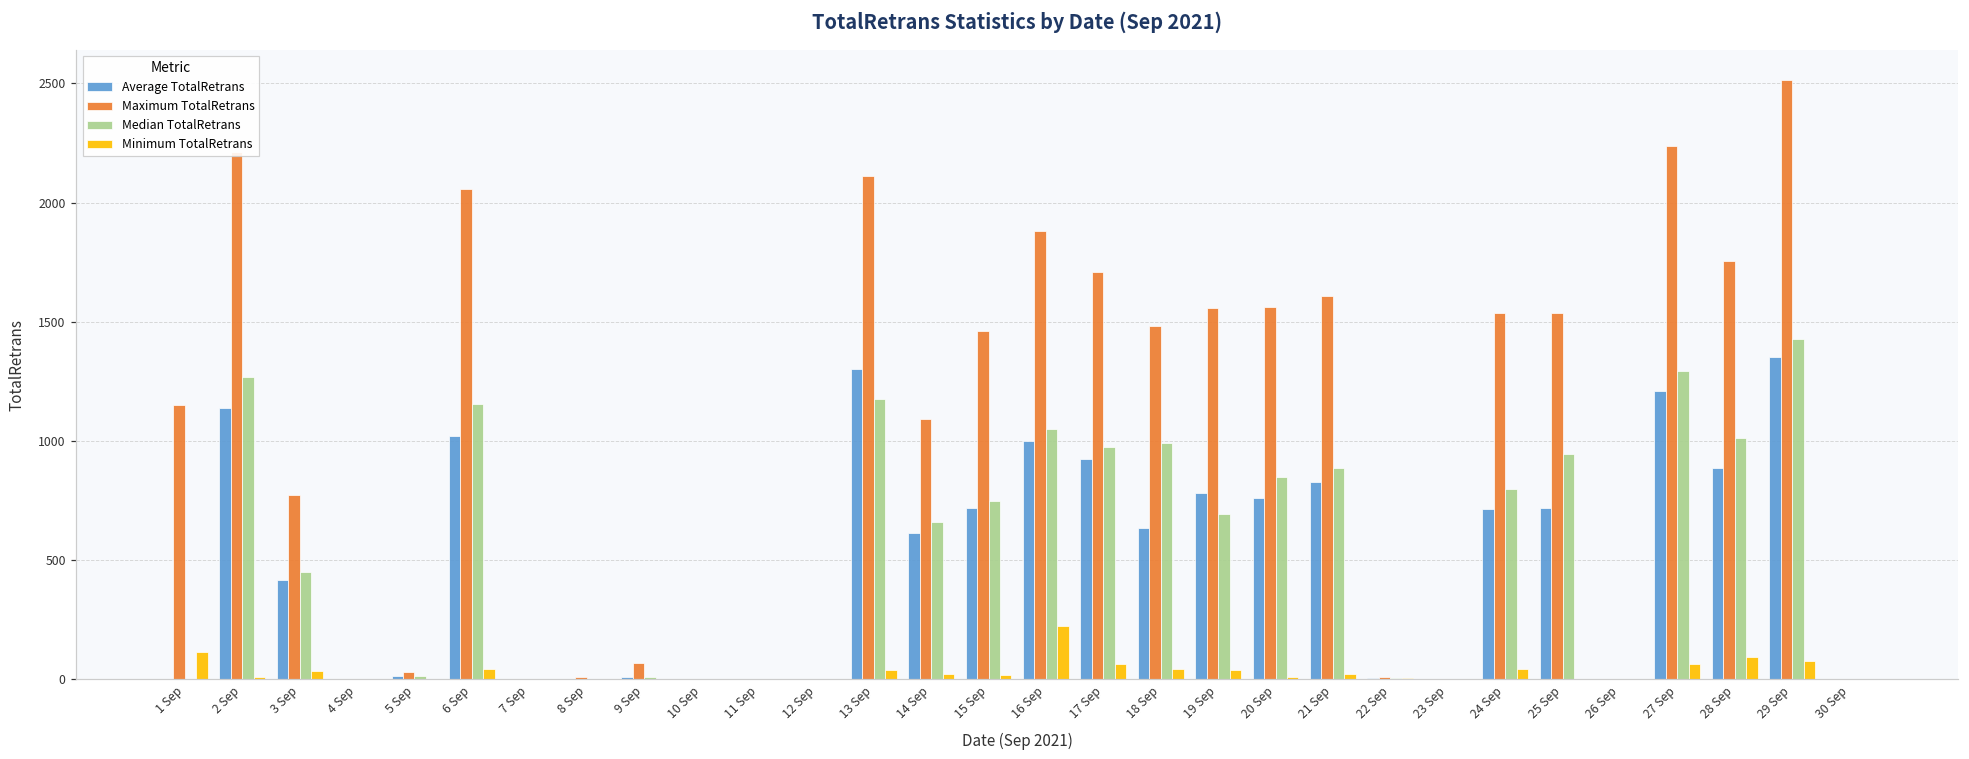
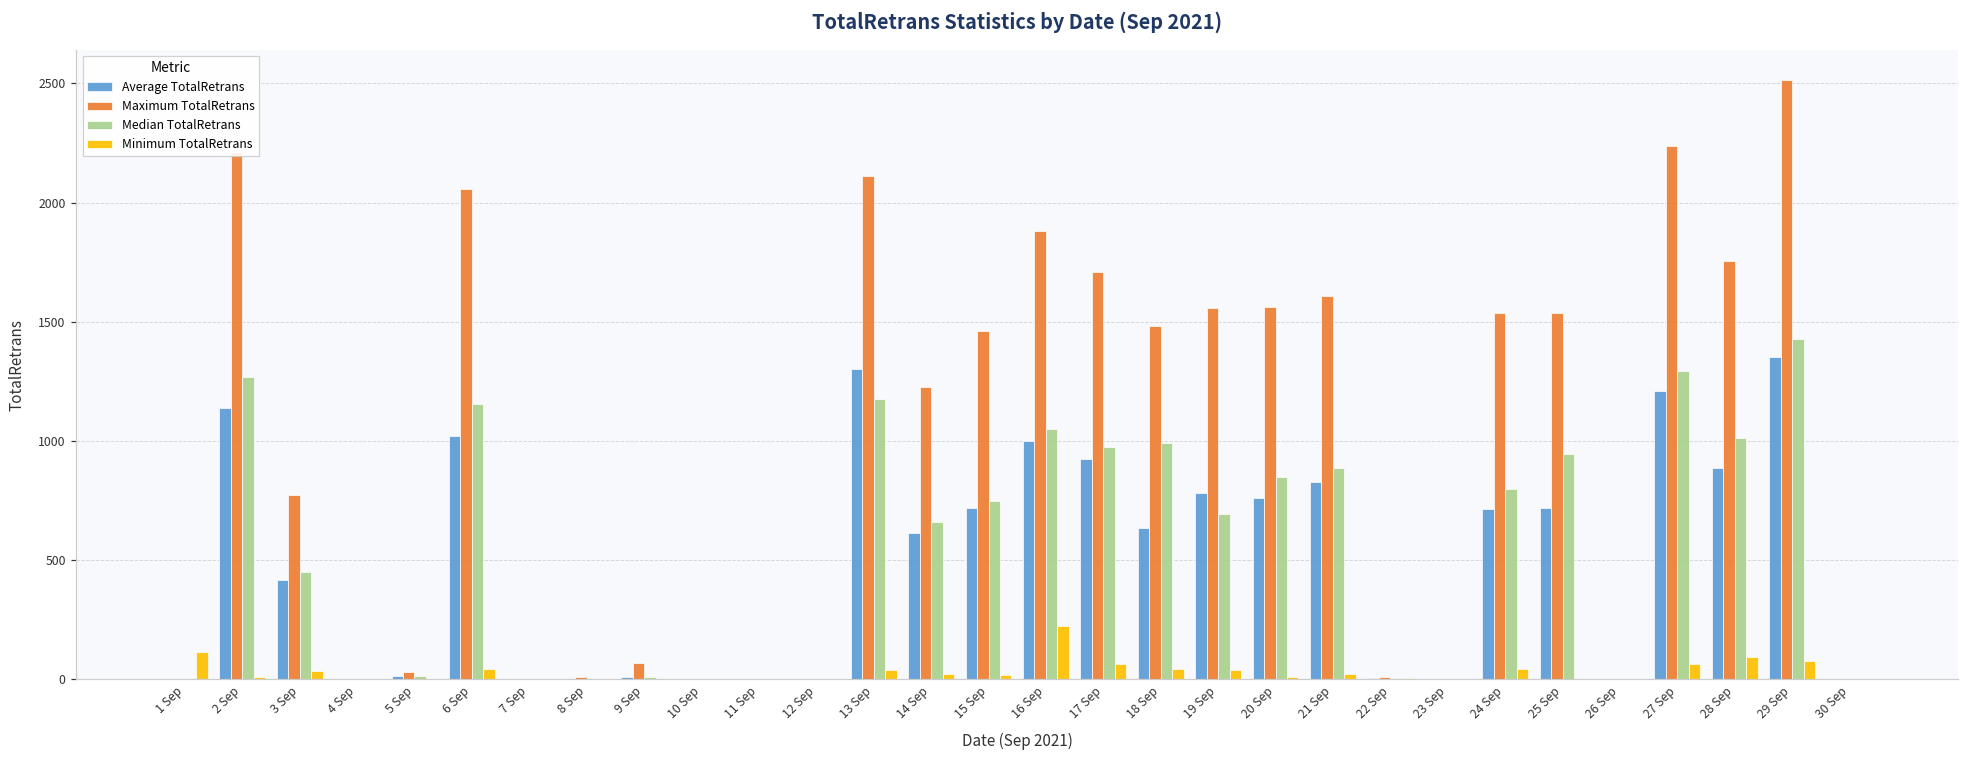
Maximum TotalRetrans, 1 Sep: 1150 -> 0
Maximum TotalRetrans, 14 Sep: 1090 -> 1230
